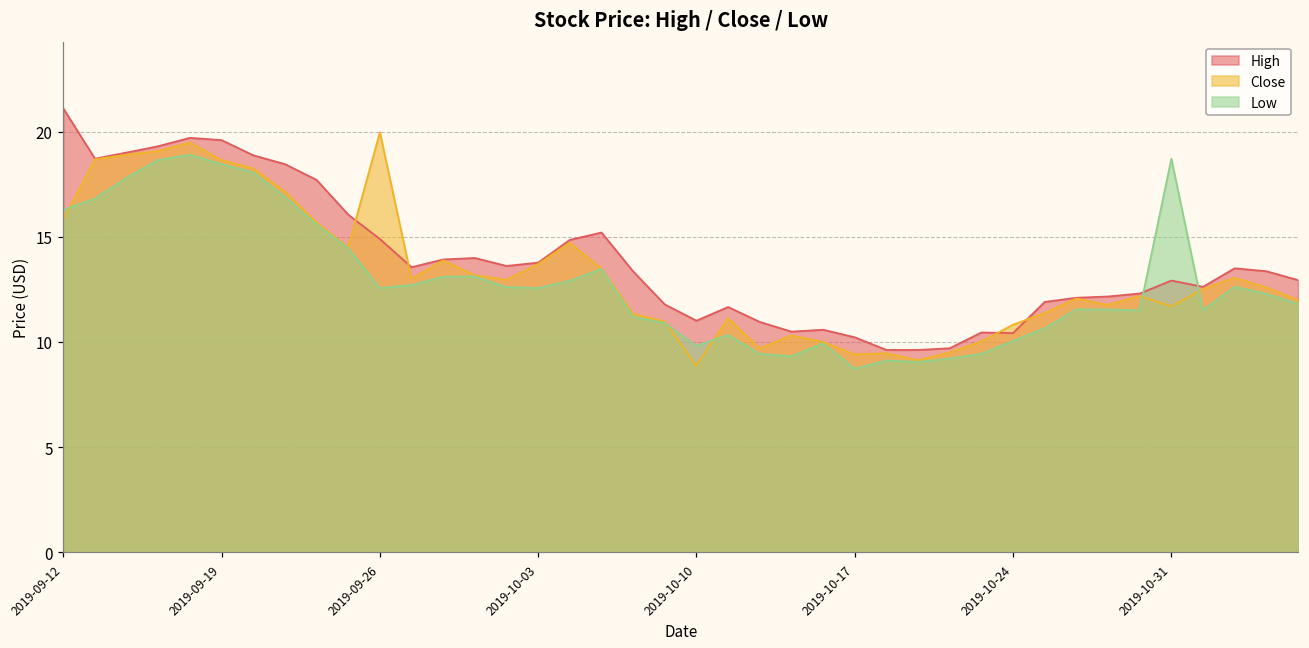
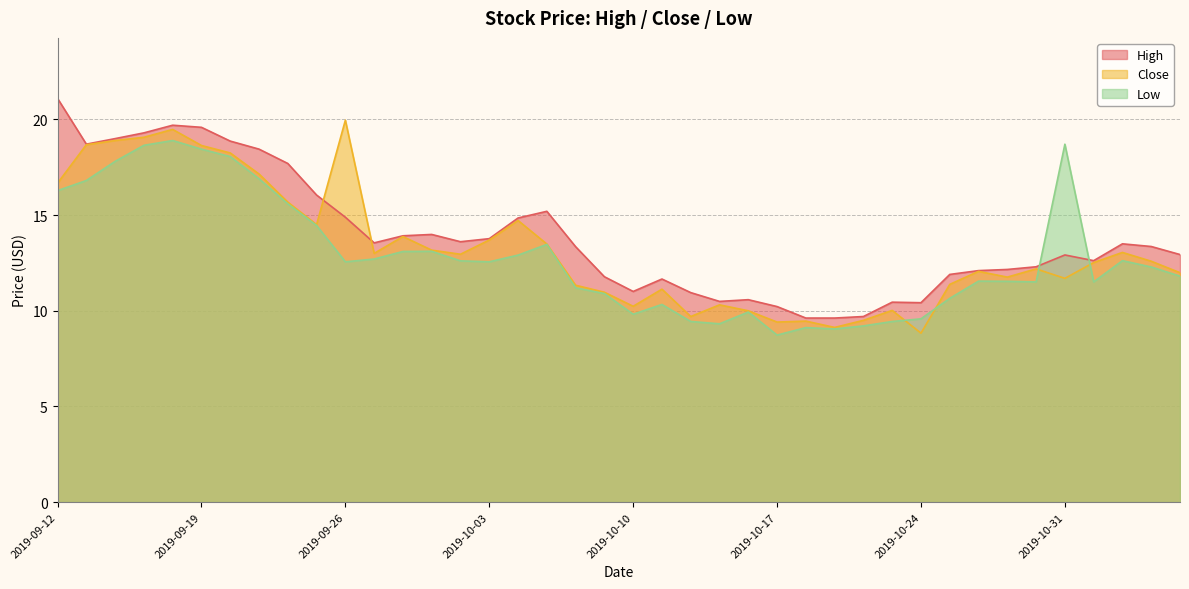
Close, 2019-09-12: 15.8 -> 16.7
Close, 2019-10-10: 8.9 -> 10.2
Close, 2019-10-24: 10.8 -> 8.8
Low, 2019-10-24: 10.1 -> 9.6
